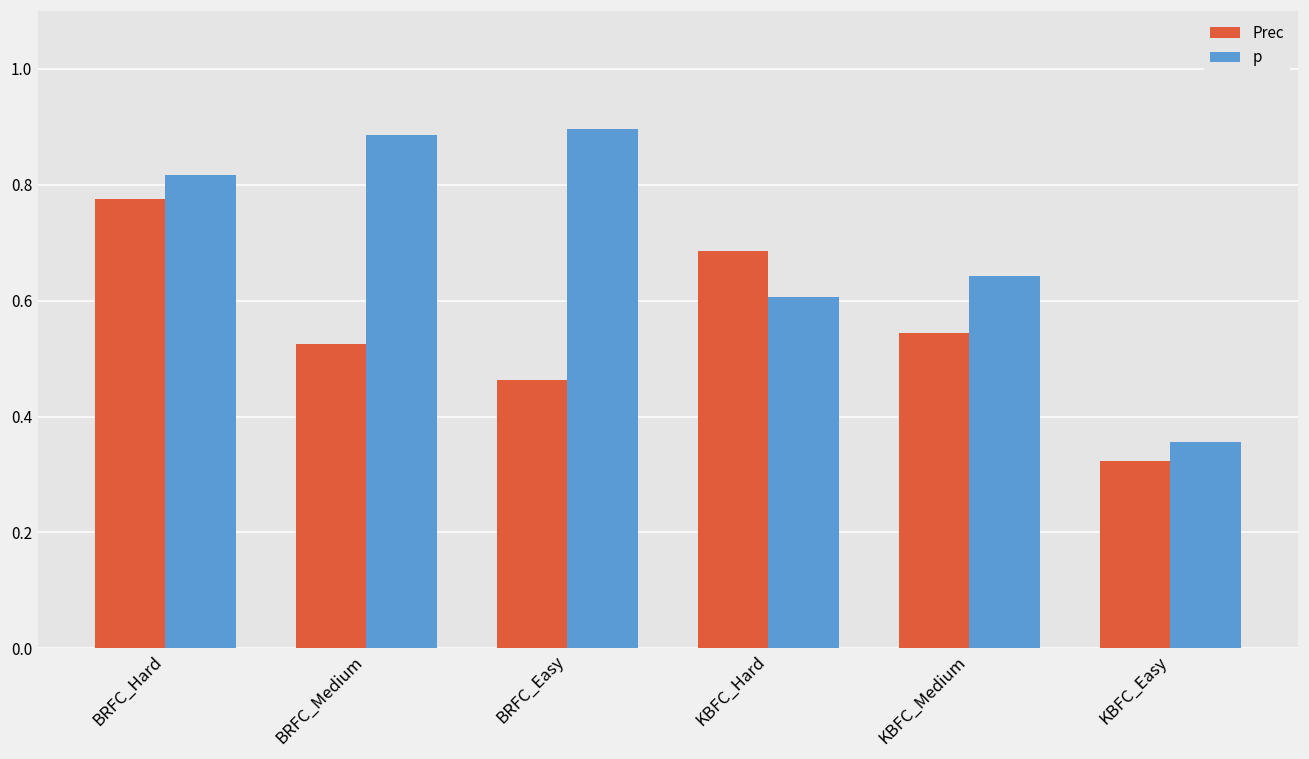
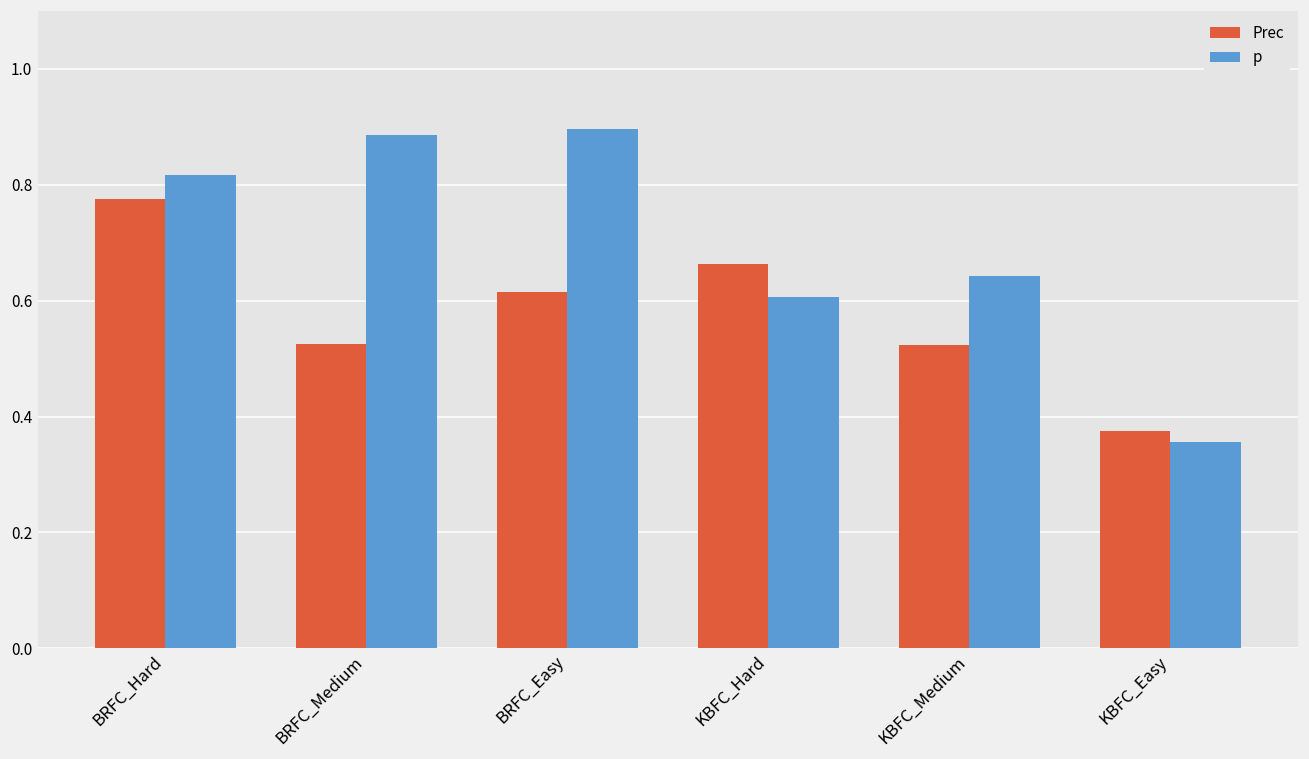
Prec, BRFC_Easy: 0.46 -> 0.62
Prec, KBFC_Hard: 0.69 -> 0.66
Prec, KBFC_Medium: 0.54 -> 0.52
Prec, KBFC_Easy: 0.32 -> 0.38
